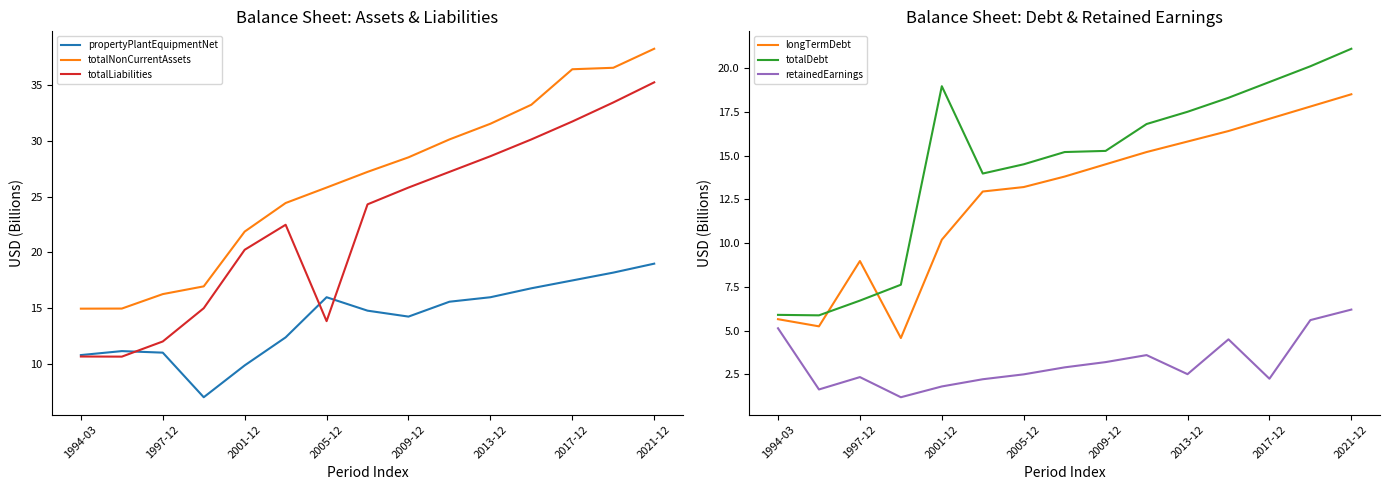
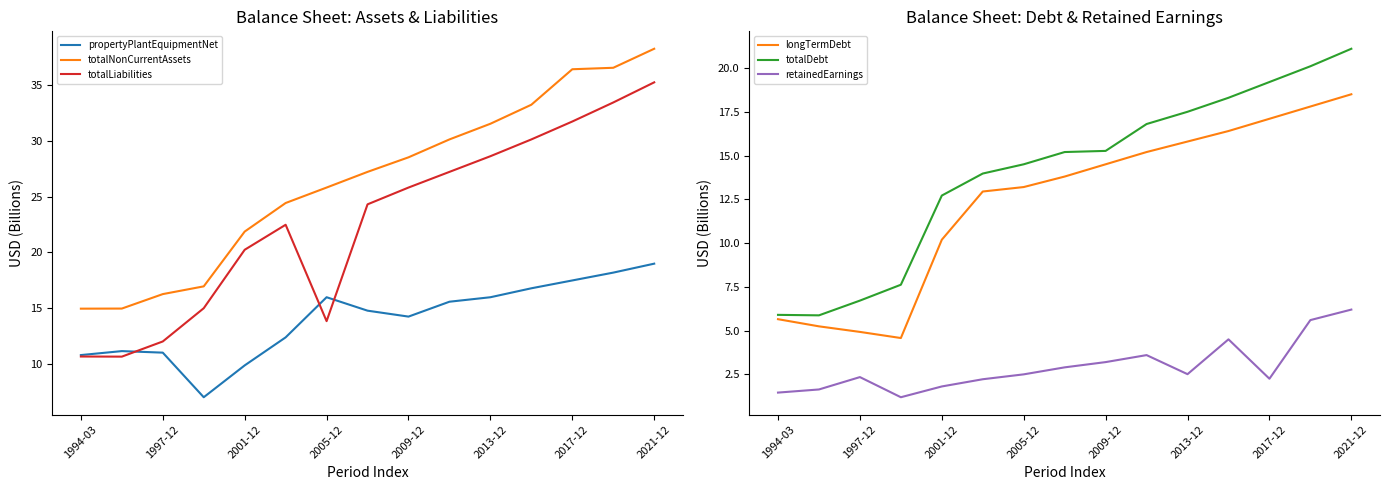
Balance Sheet: Debt & Retained Earnings, retainedEarnings, 1994-03: 5.1 -> 1.5
Balance Sheet: Debt & Retained Earnings, longTermDebt, 1997-12: 9.0 -> 4.9
Balance Sheet: Debt & Retained Earnings, totalDebt, 2001-12: 19.0 -> 12.7
